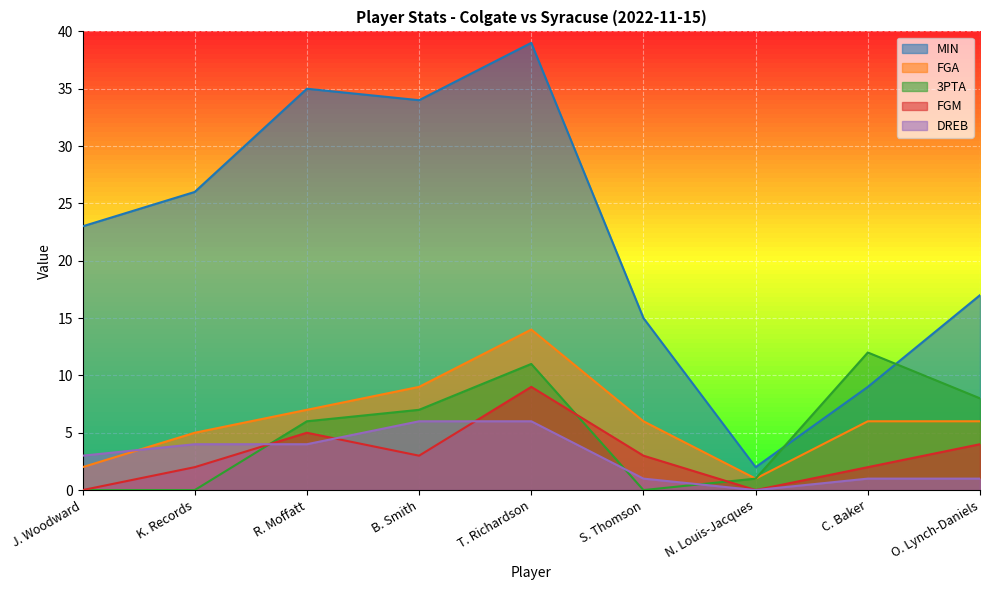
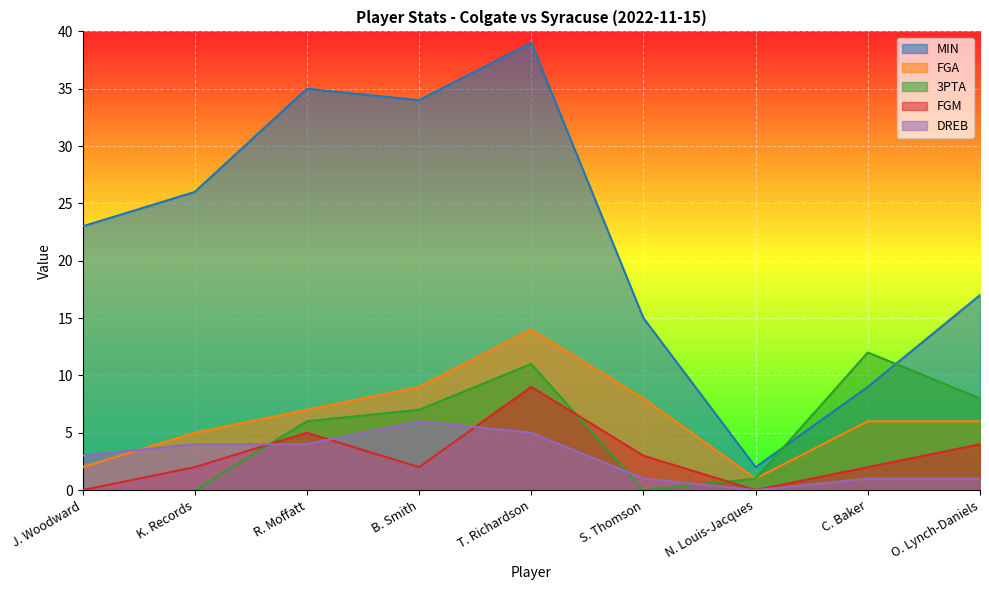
FGM, B. Smith: 3 -> 2
DREB, T. Richardson: 6 -> 5
FGA, S. Thomson: 6 -> 8
